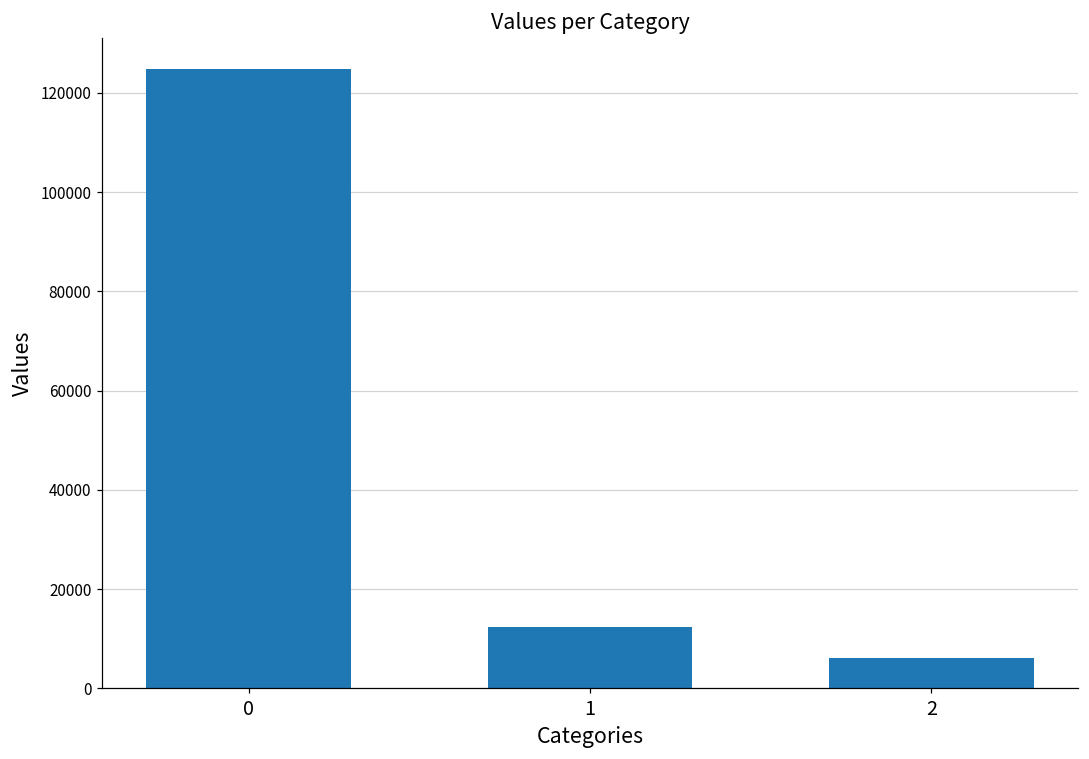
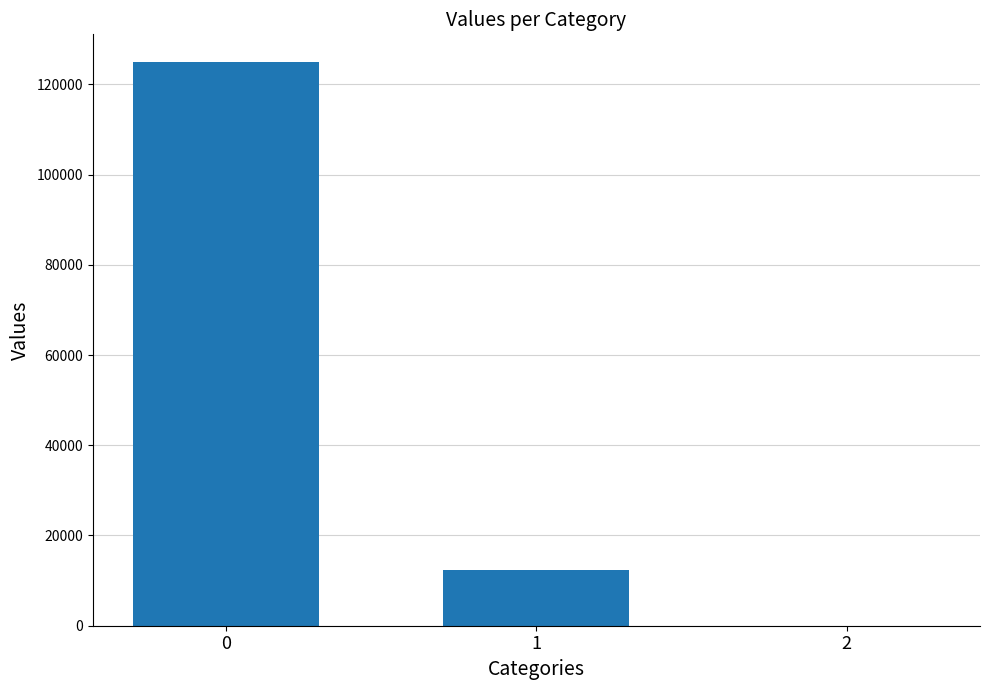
2: 6000 -> 0
